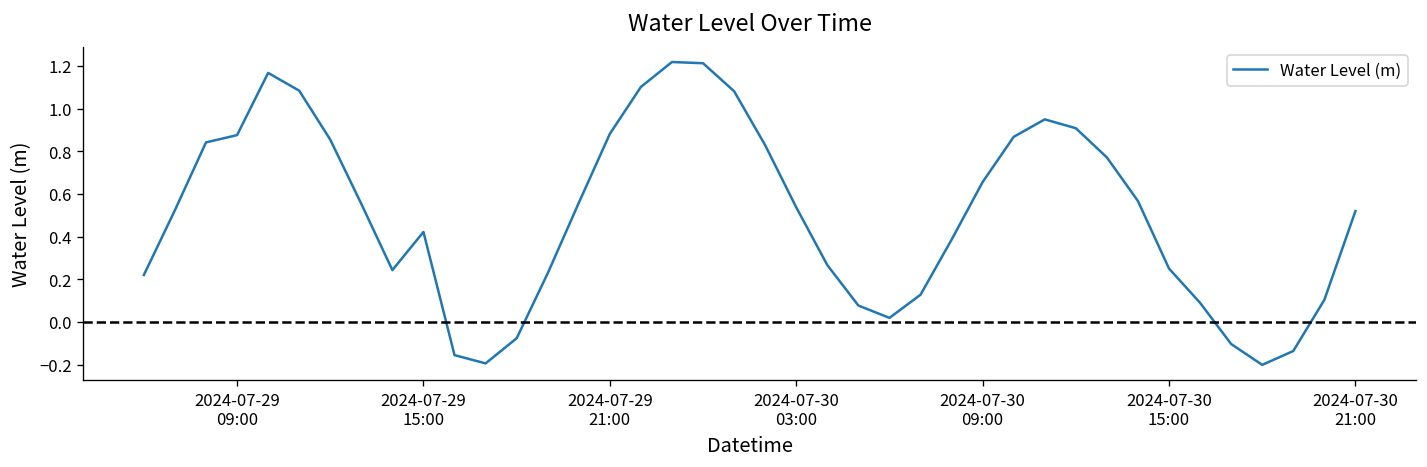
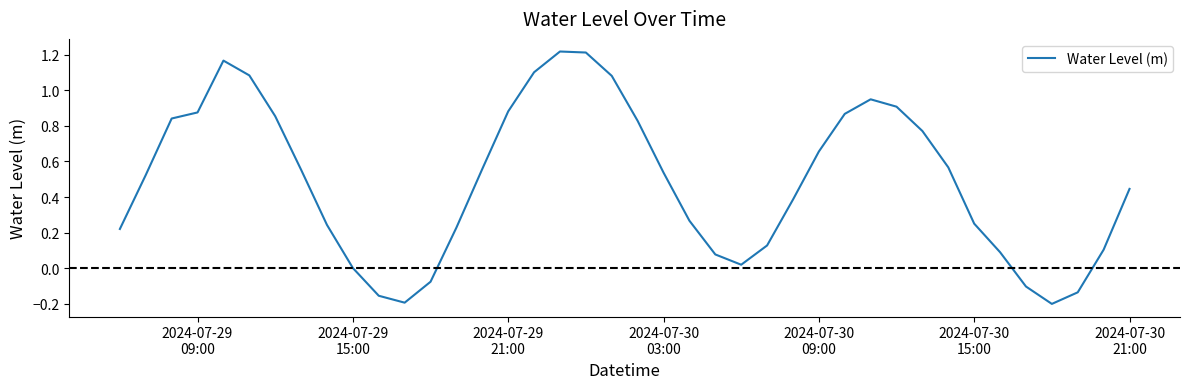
2024-07-29 15:00: 0.42 -> 0.00
2024-07-30 21:00: 0.52 -> 0.45
